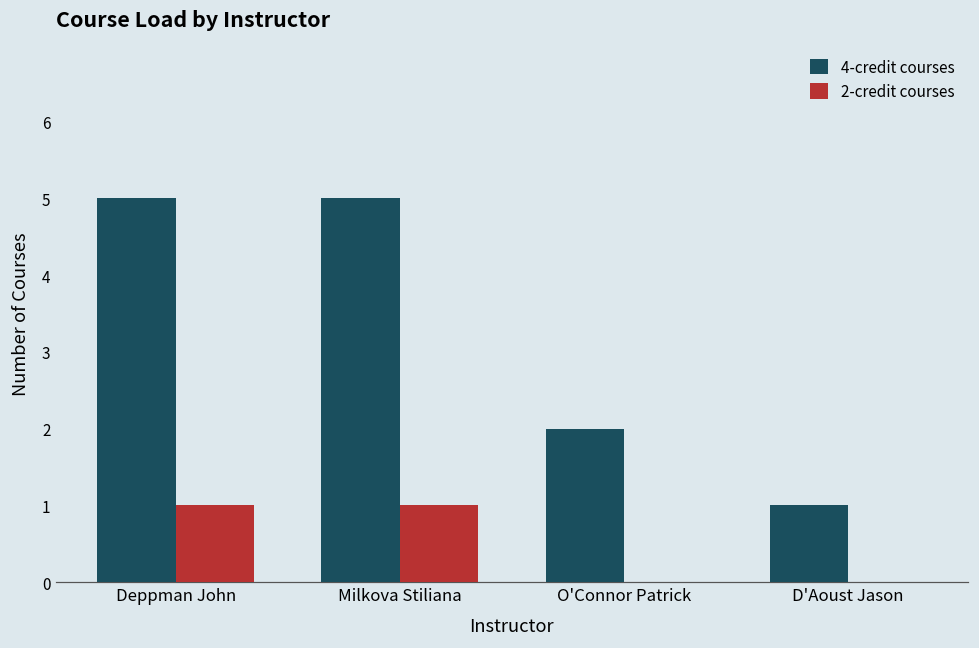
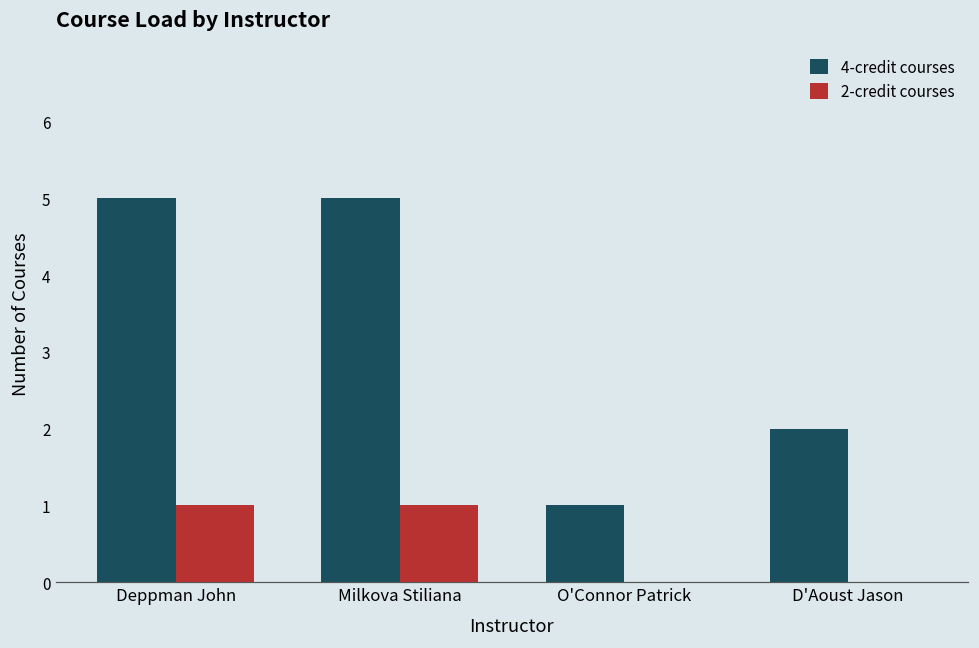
4-credit courses, O'Connor Patrick: 2 -> 1
4-credit courses, D'Aoust Jason: 1 -> 2
